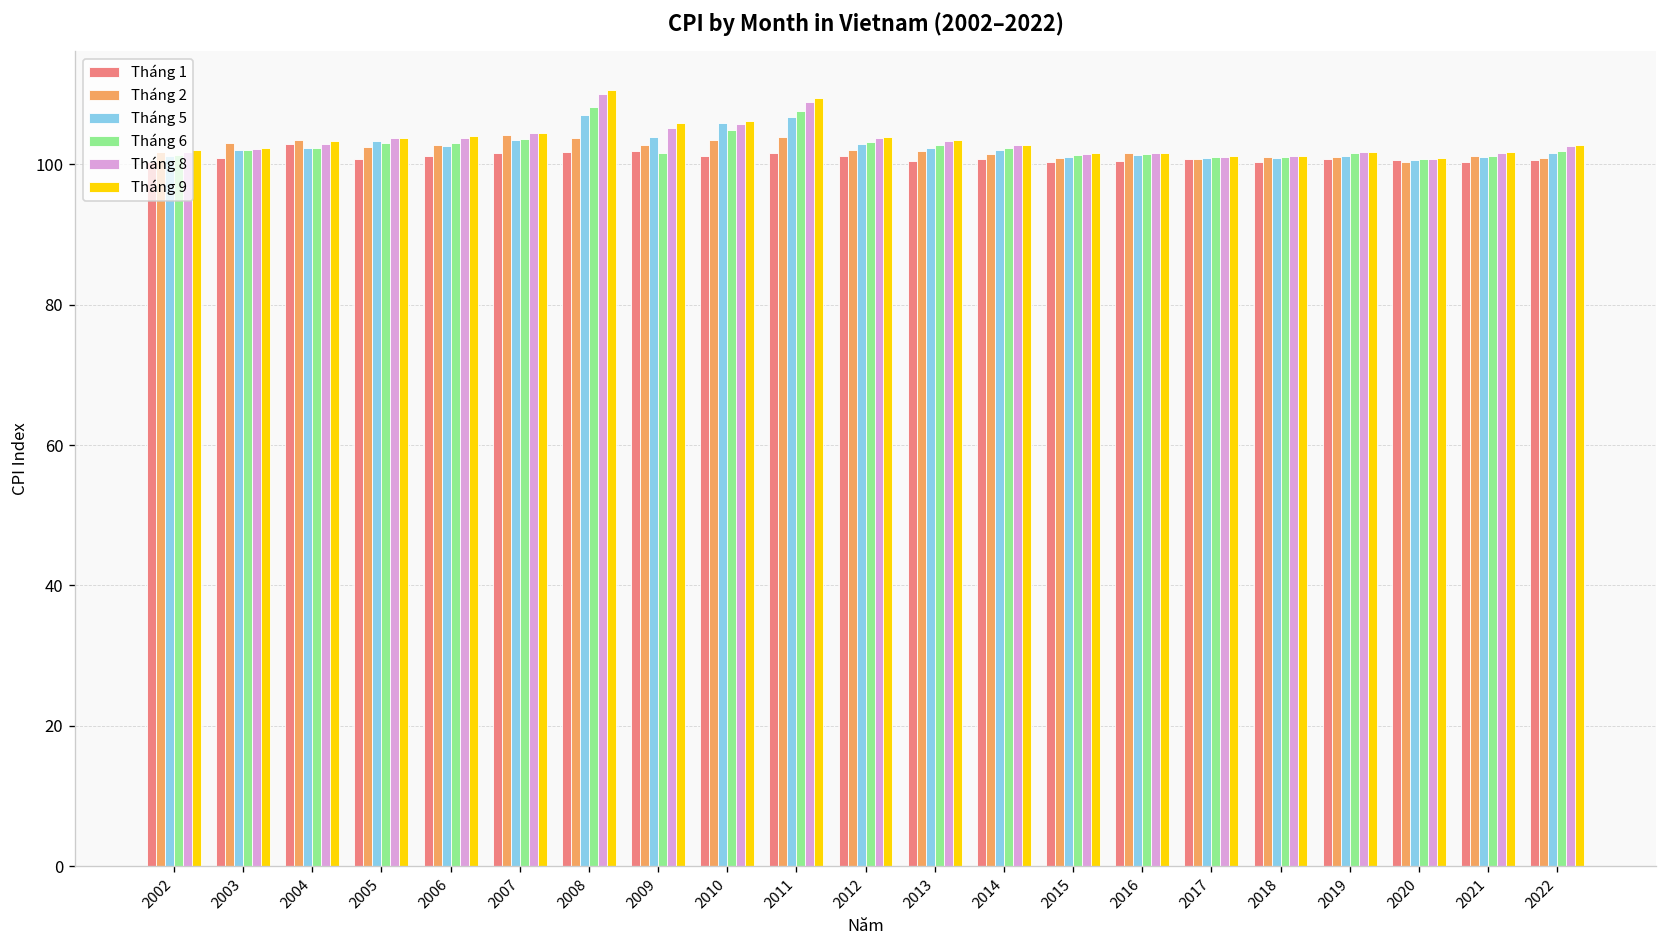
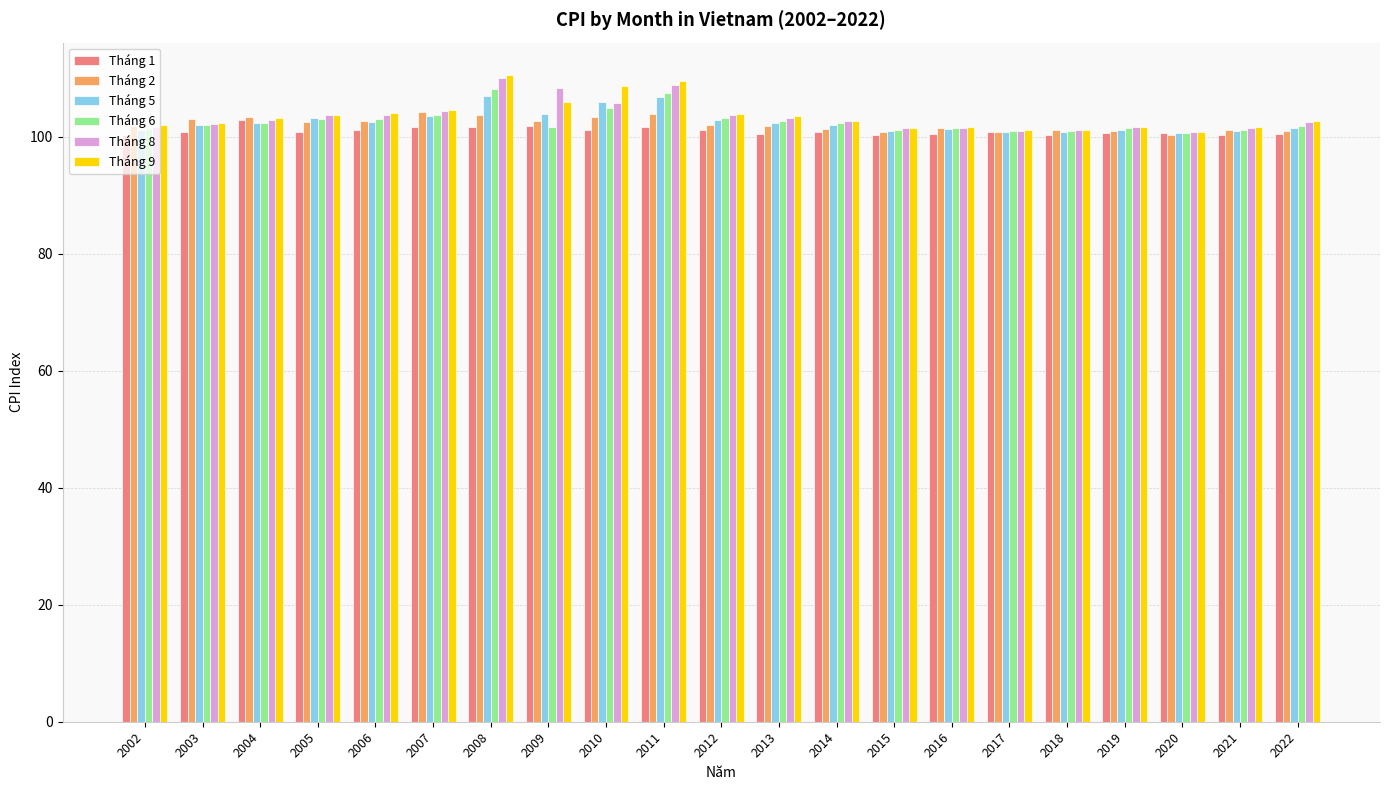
Tháng 8, 2009: 105 -> 108
Tháng 9, 2010: 106 -> 109
